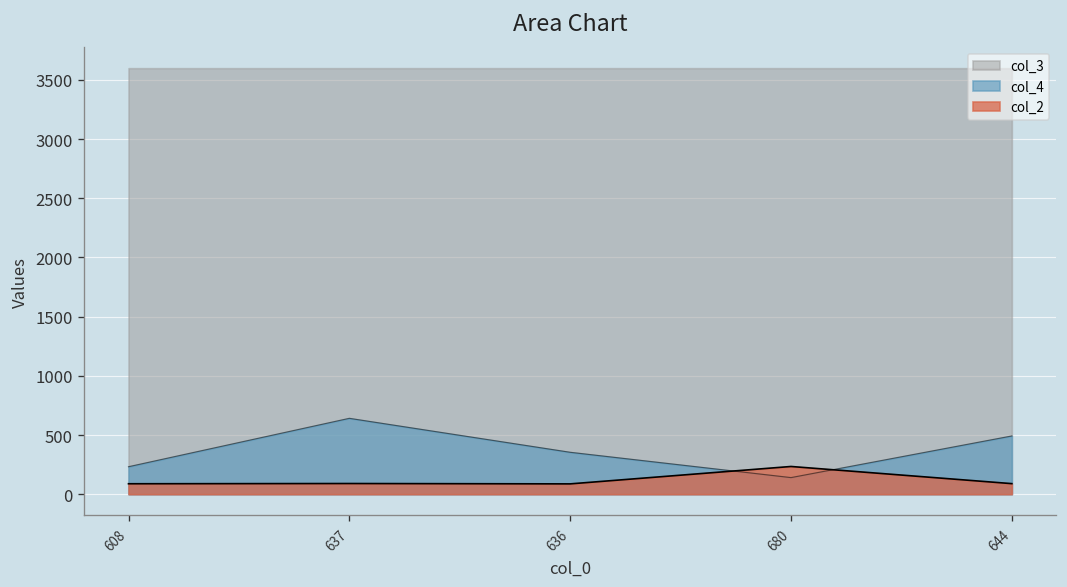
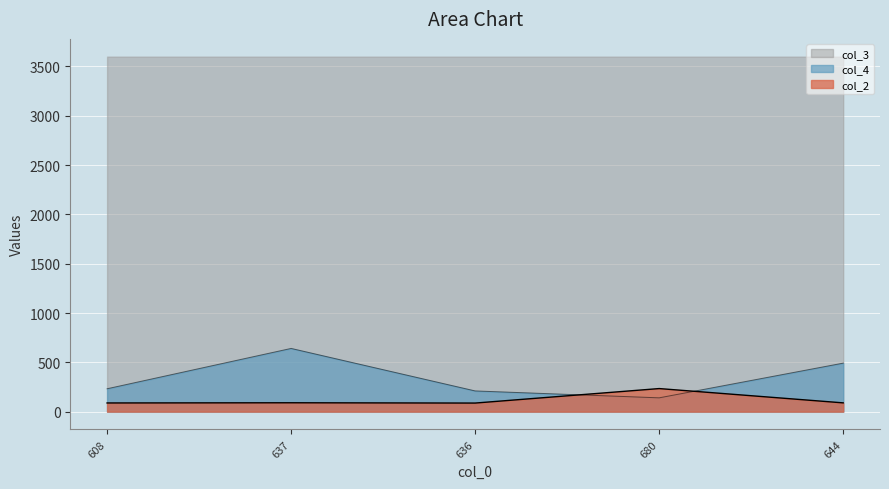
col_4, 636: 400 -> 200
